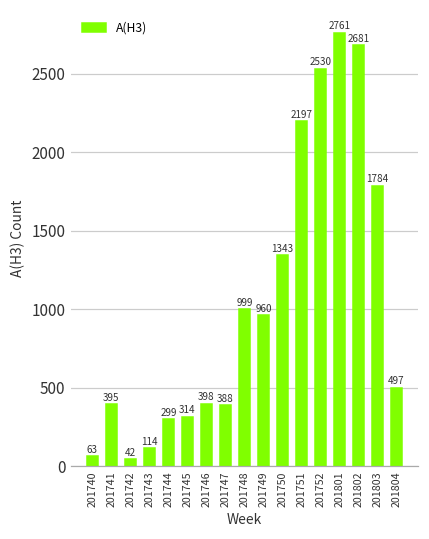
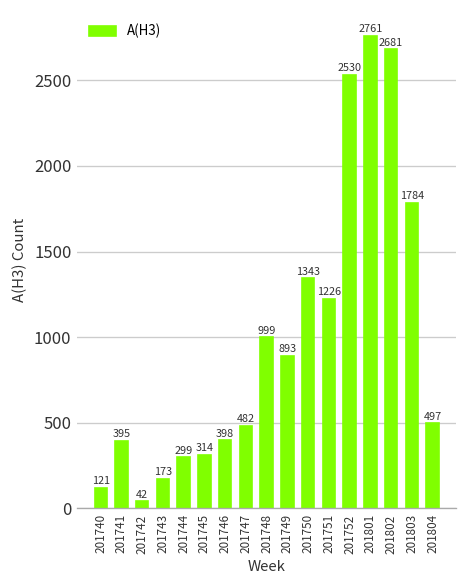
201740: 63 -> 121
201743: 114 -> 173
201747: 388 -> 482
201749: 960 -> 893
201751: 2197 -> 1226
